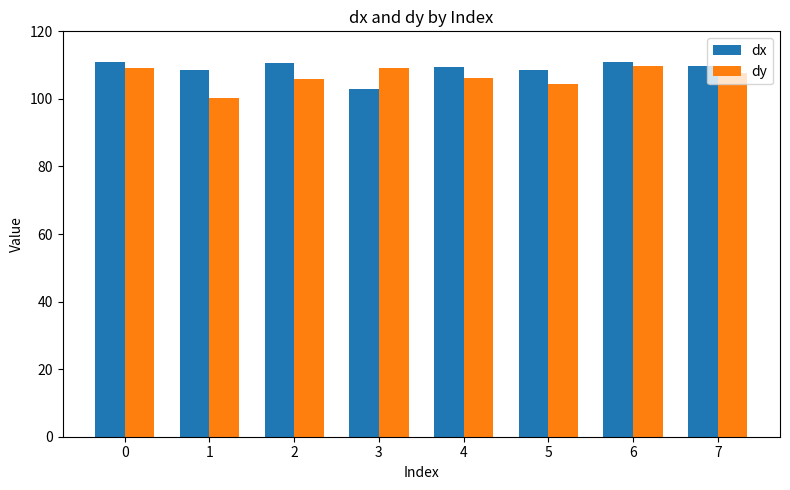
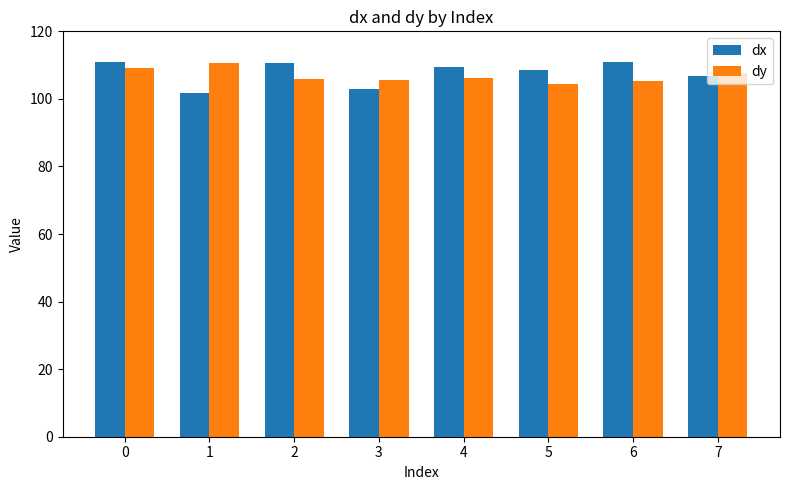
dx, 1: 109 -> 102
dy, 1: 100 -> 111
dy, 3: 109 -> 106
dy, 6: 110 -> 105
dx, 7: 110 -> 107
